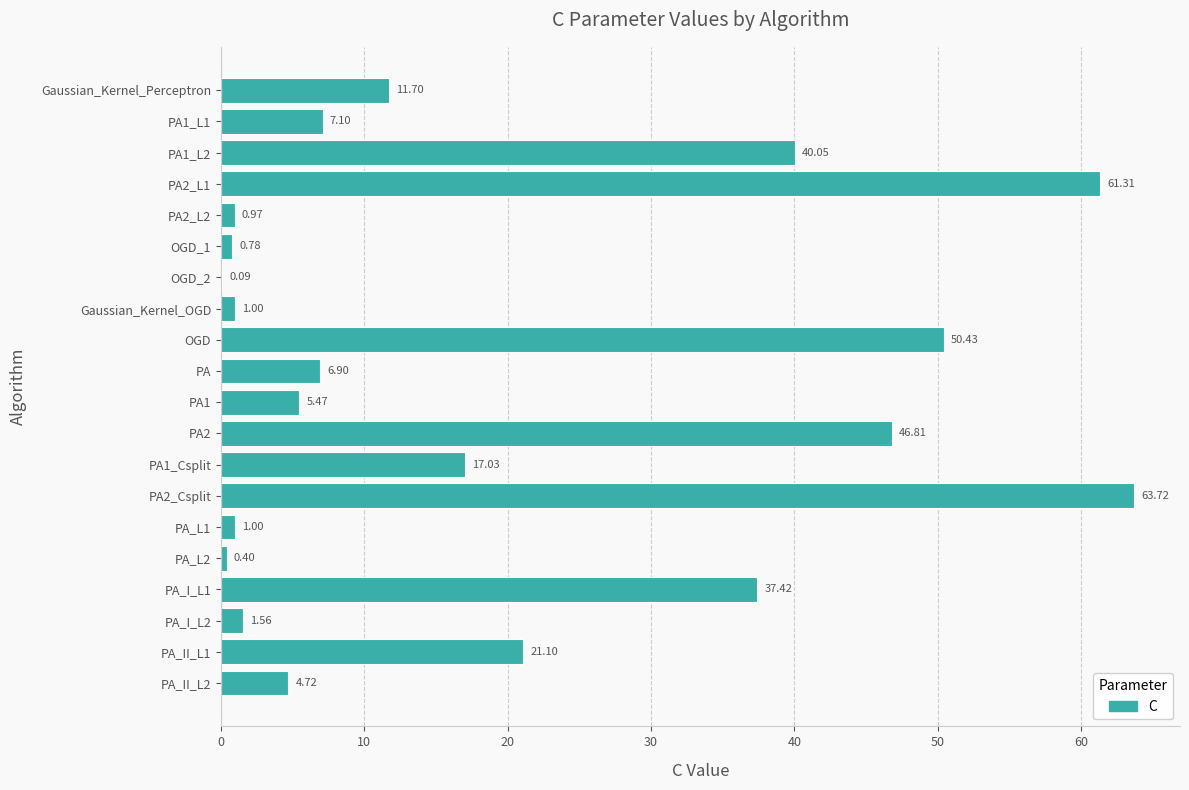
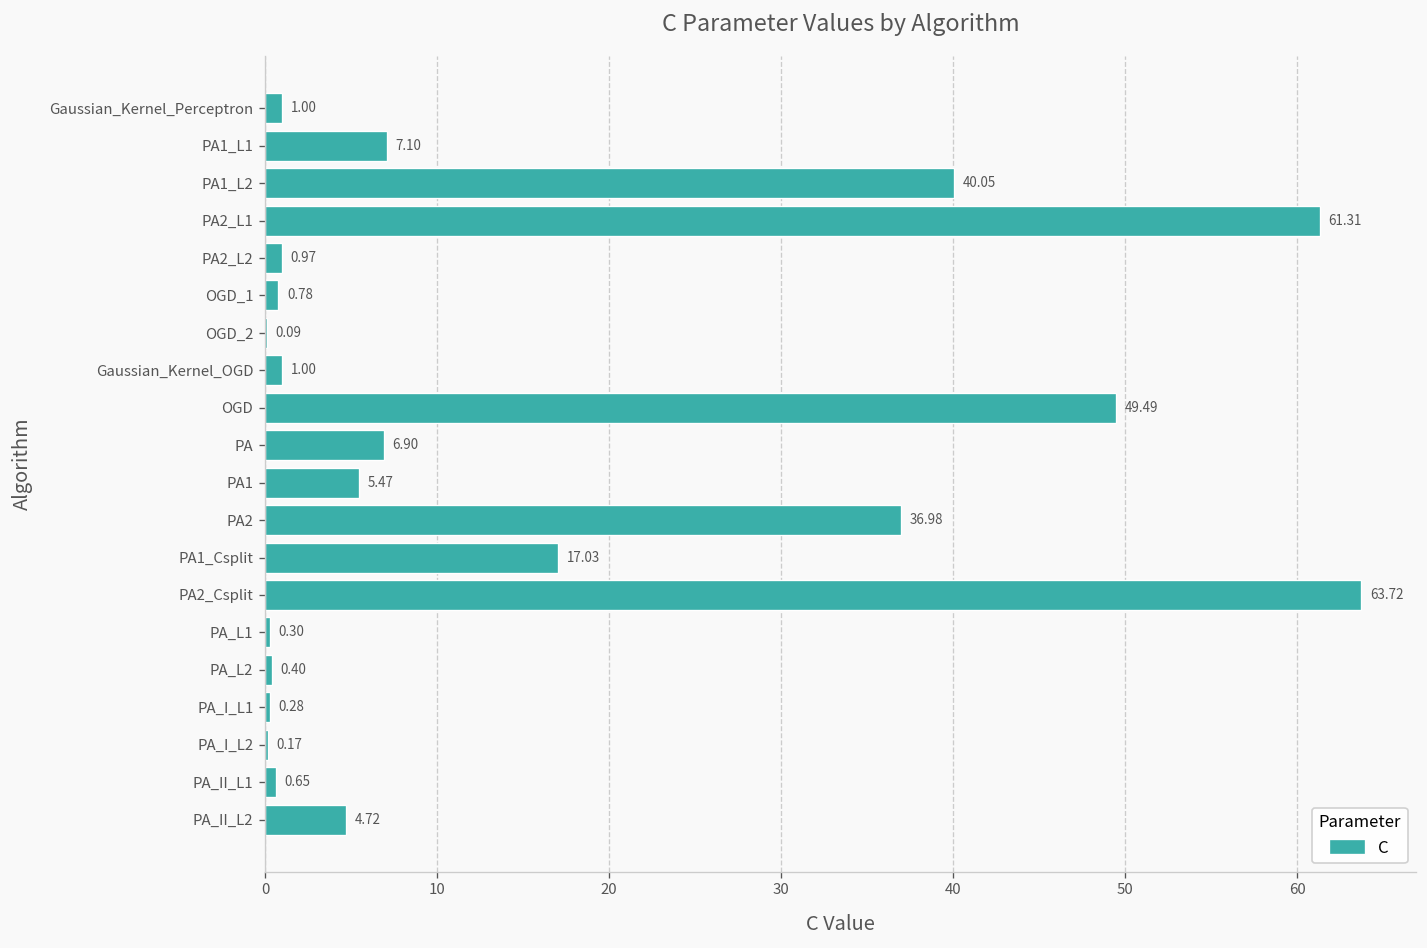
Gaussian_Kernel_Perceptron: 11.70 -> 1.00
OGD: 50.43 -> 49.49
PA2: 46.81 -> 36.98
PA_L1: 1.00 -> 0.30
PA_I_L1: 37.42 -> 0.28
PA_I_L2: 1.56 -> 0.17
PA_II_L1: 21.10 -> 0.65
